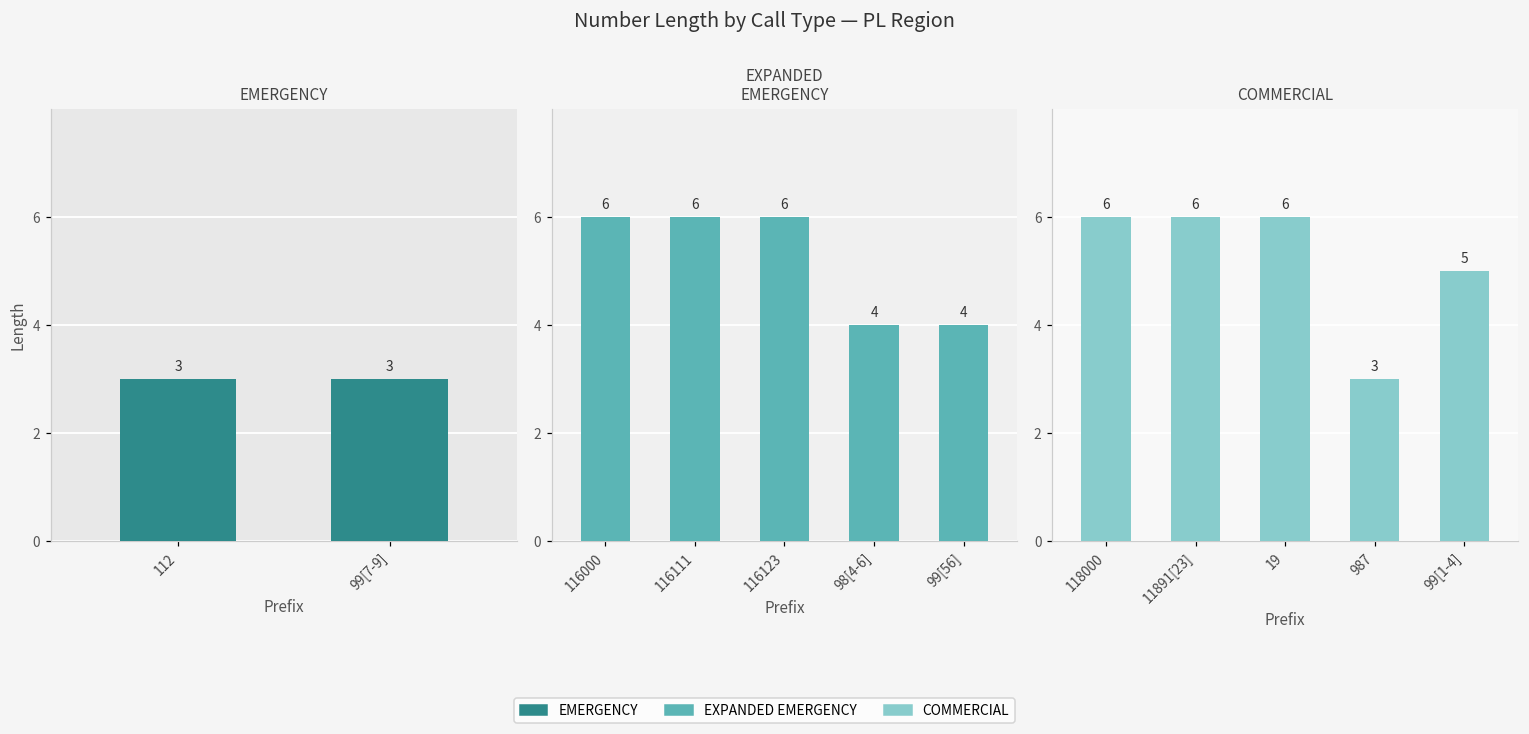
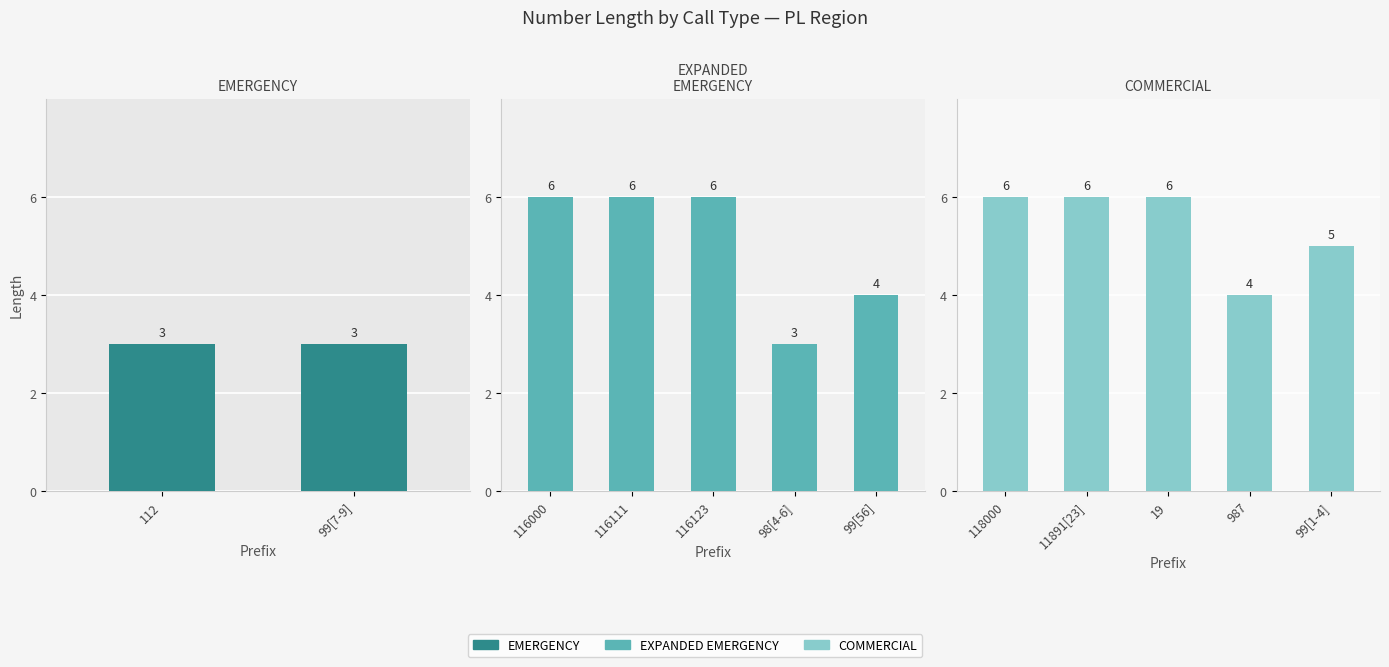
EXPANDED EMERGENCY, 98[4-6]: 4 -> 3
COMMERCIAL, 987: 3 -> 4
